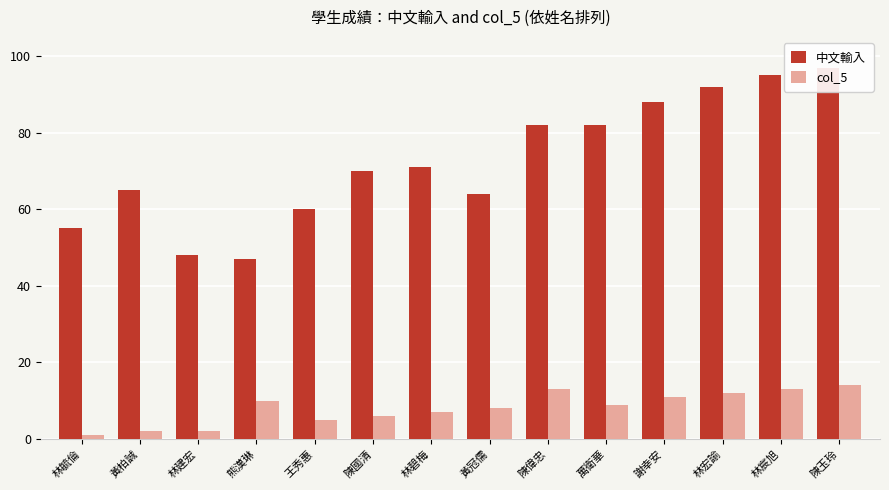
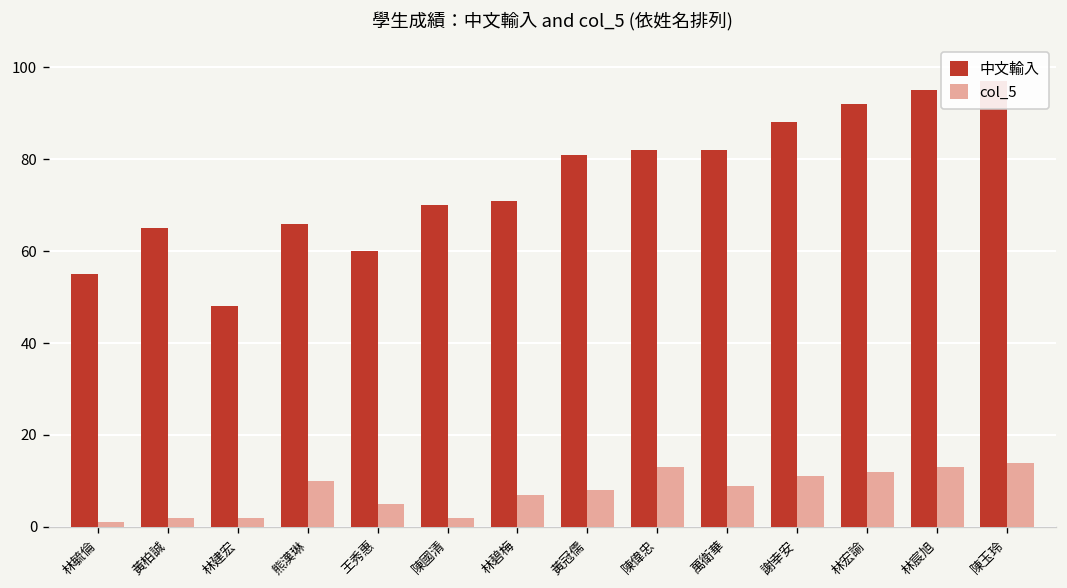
中文輸入, 熊漢琳: 47 -> 66
col_5, 陳國清: 6 -> 2
中文輸入, 黃冠儒: 64 -> 81
